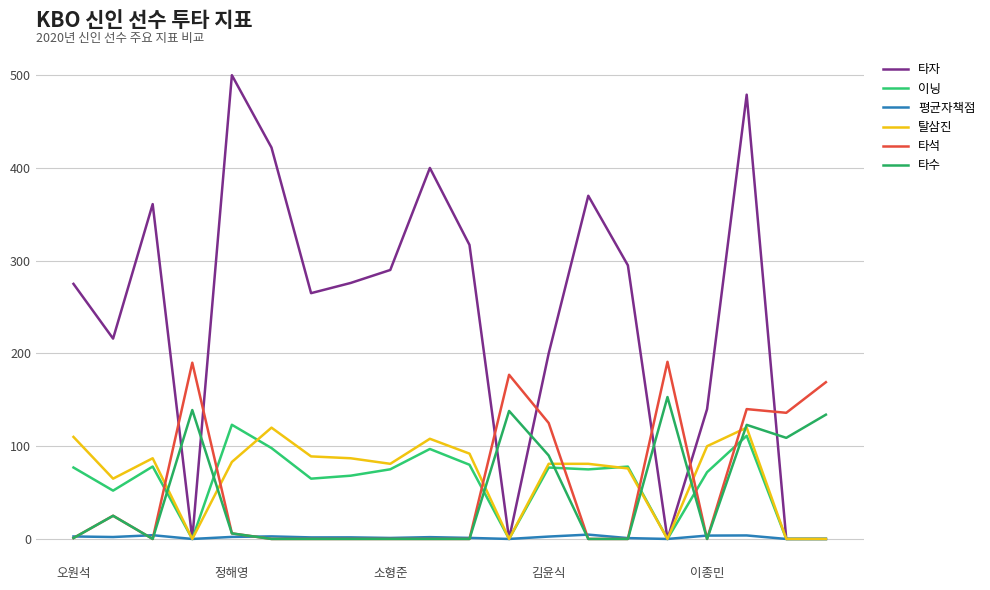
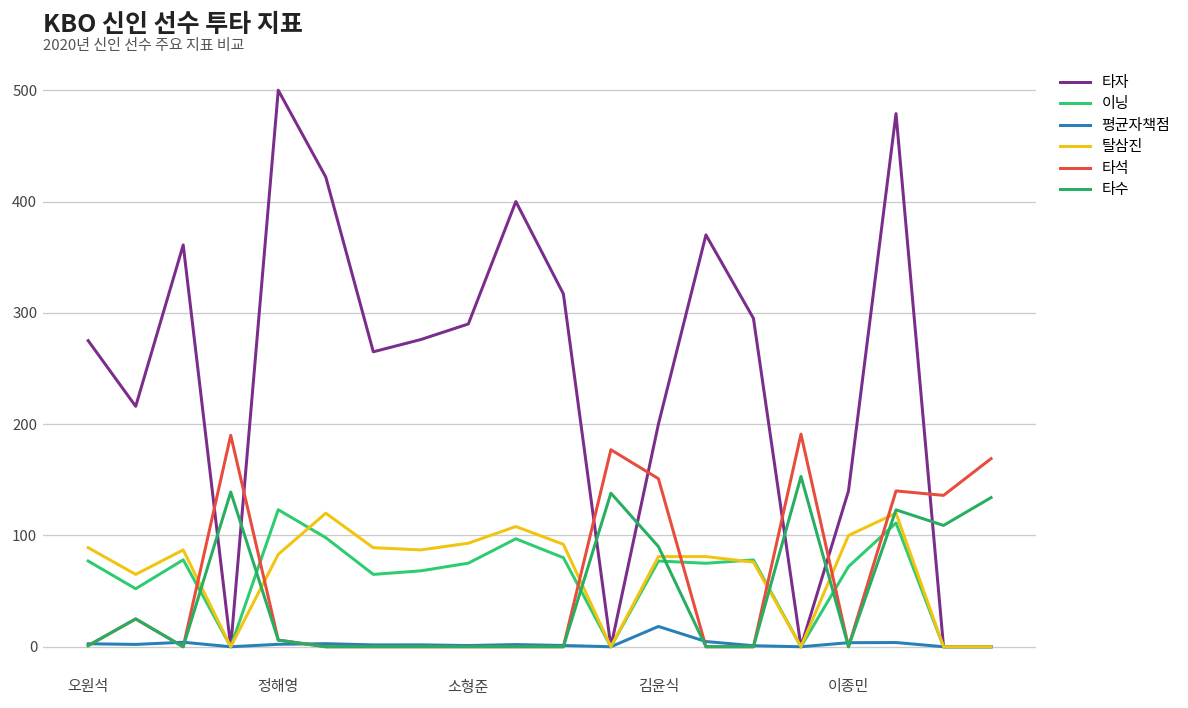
탈삼진, 오원석: 110 -> 90
탈삼진, 소형준: 80 -> 90
평균자책점, 김윤식: 0 -> 20
타석, 김윤식: 130 -> 150
